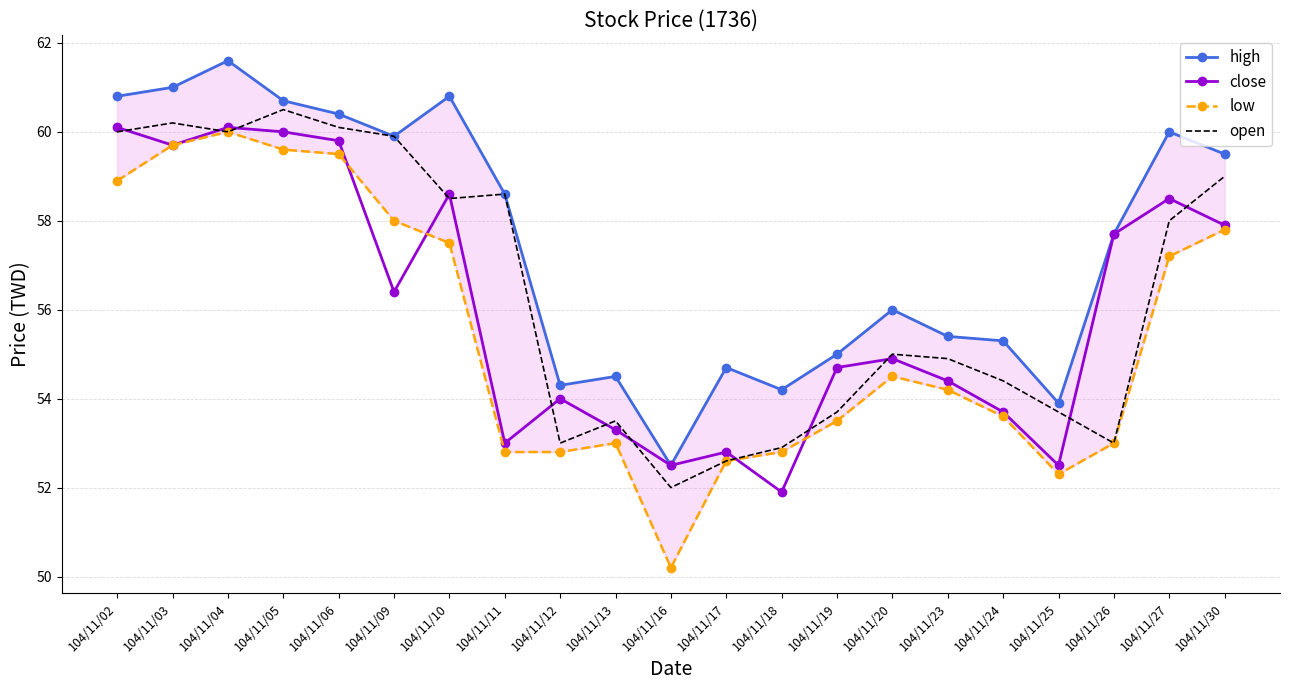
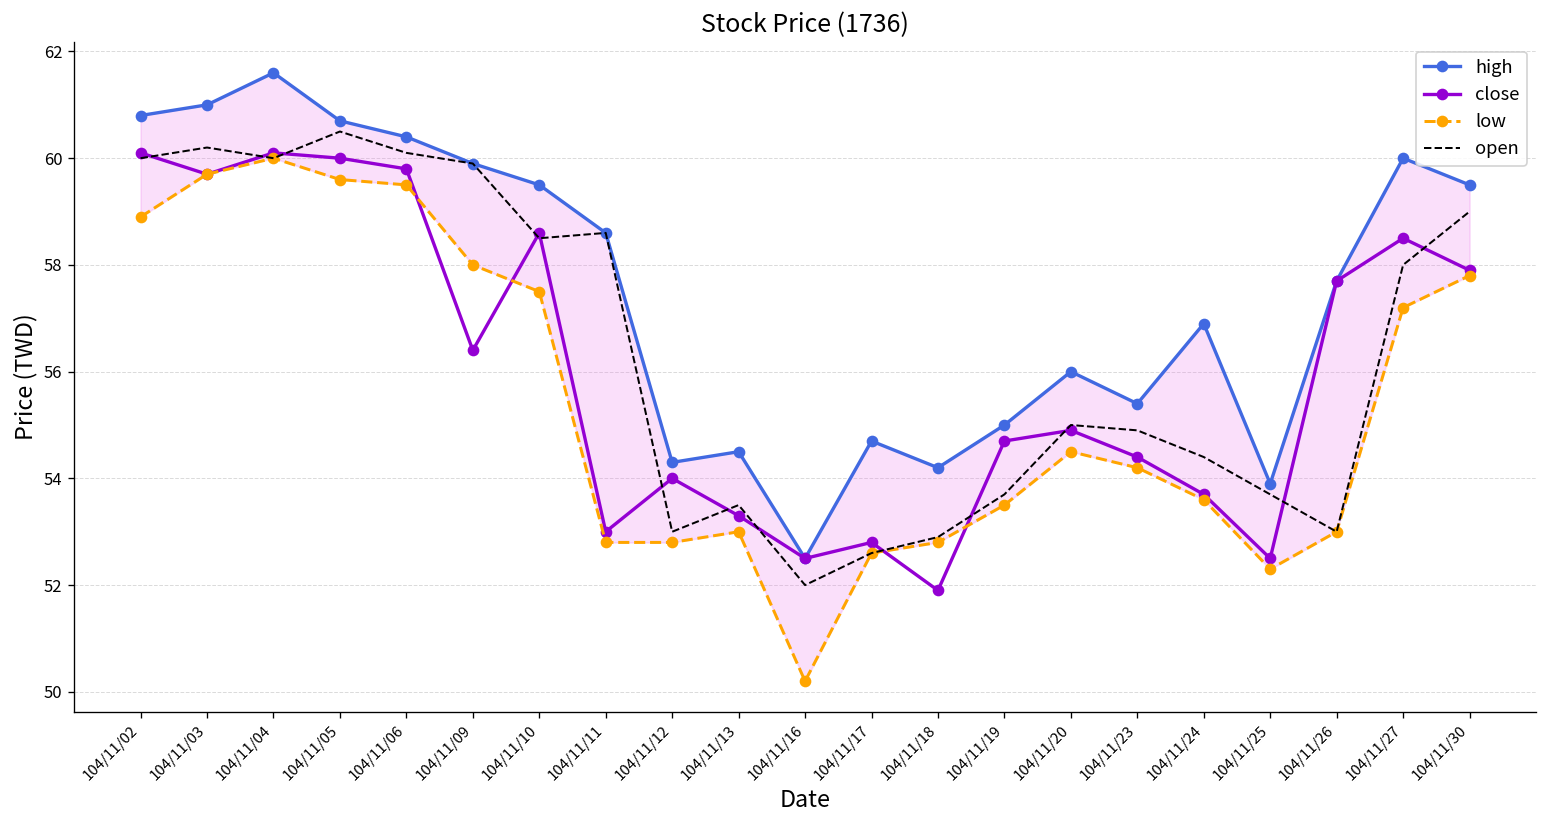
high, 104/11/10: 60.8 -> 59.5
high, 104/11/24: 55.3 -> 56.9
